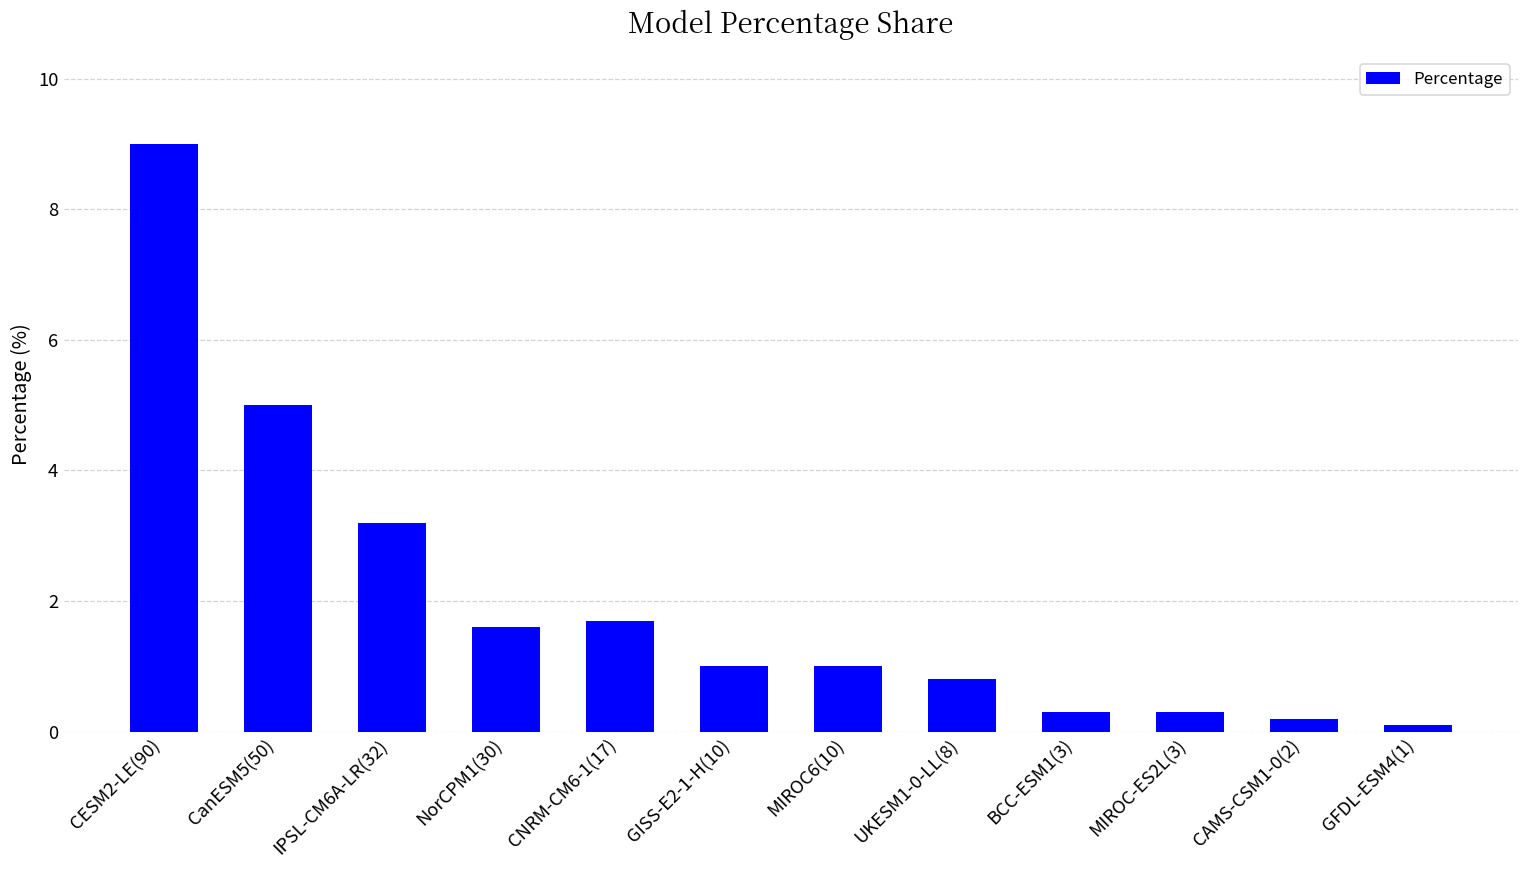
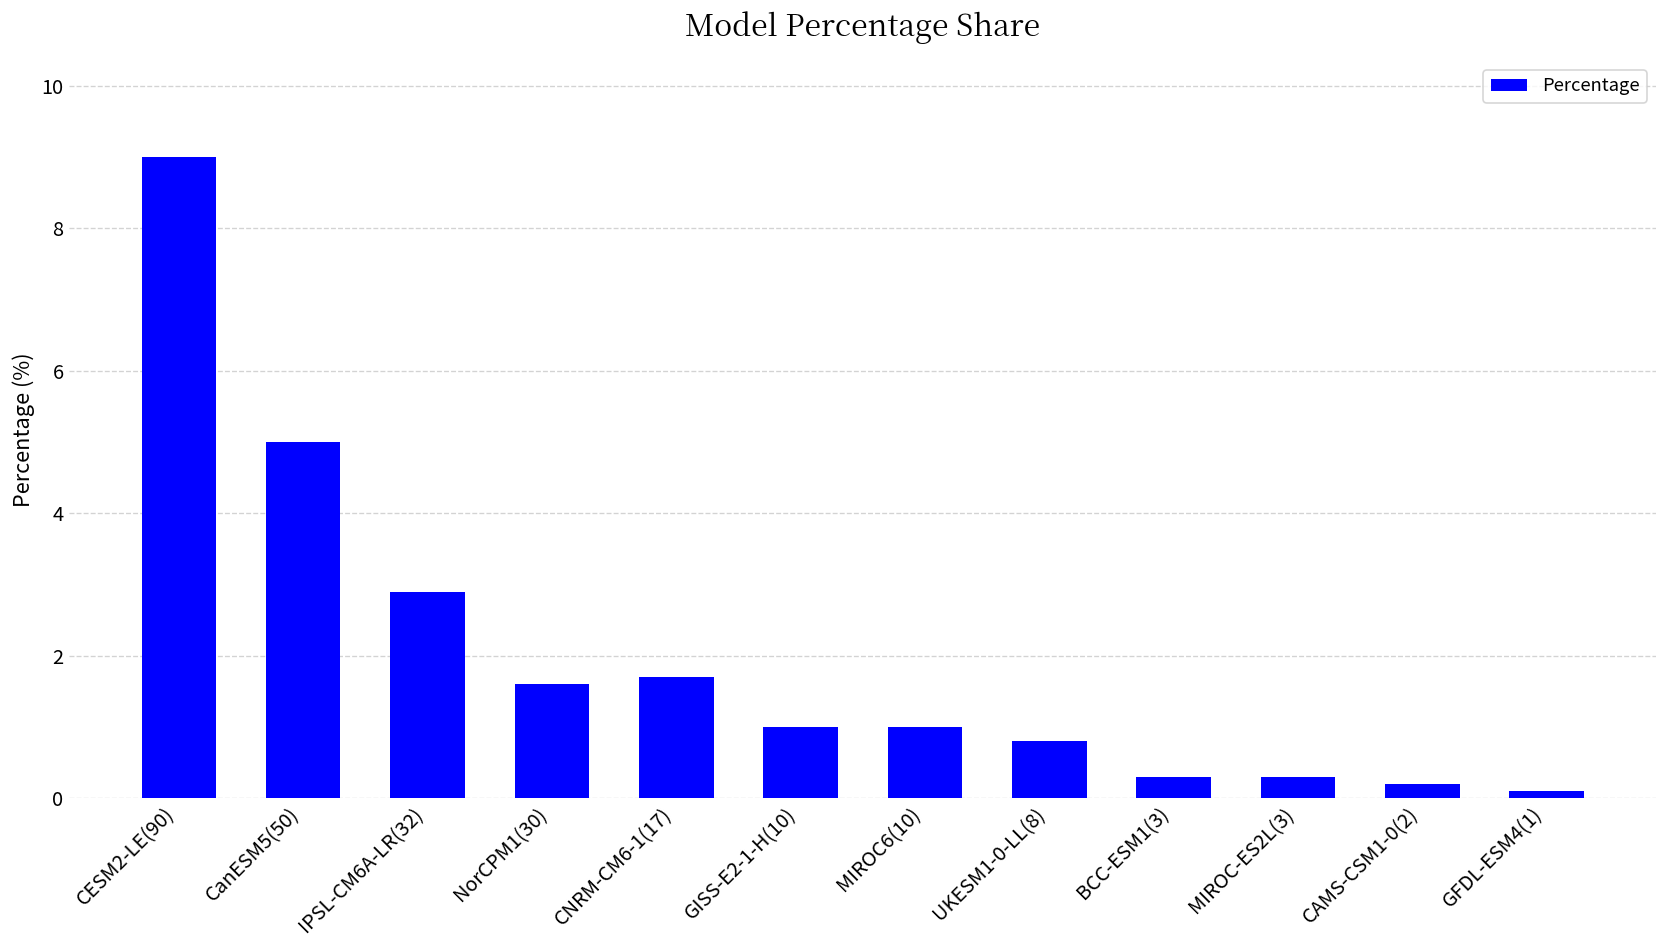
IPSL-CM6A-LR(32): 3.2 -> 2.9
